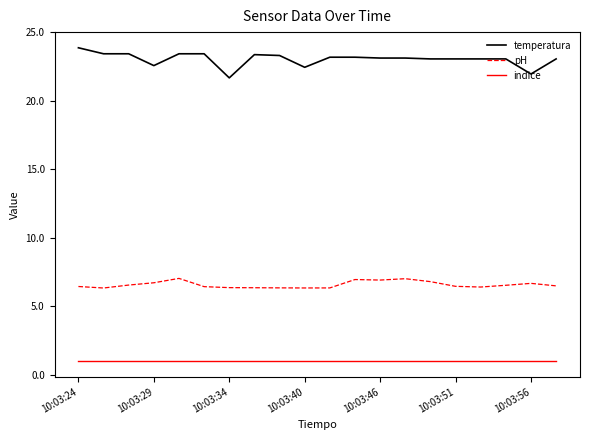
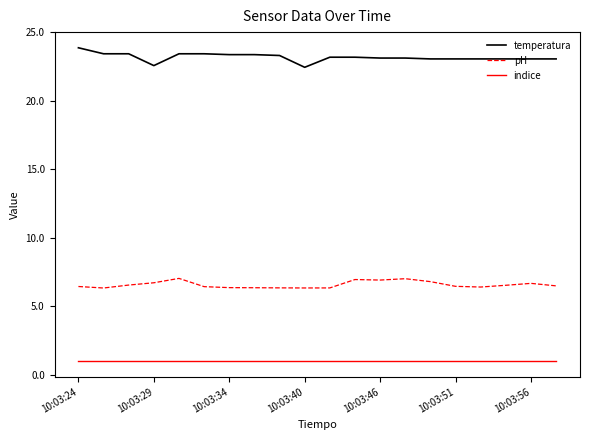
temperatura, 10:03:34: 21.7 -> 23.4
temperatura, 10:03:56: 22.0 -> 23.1
